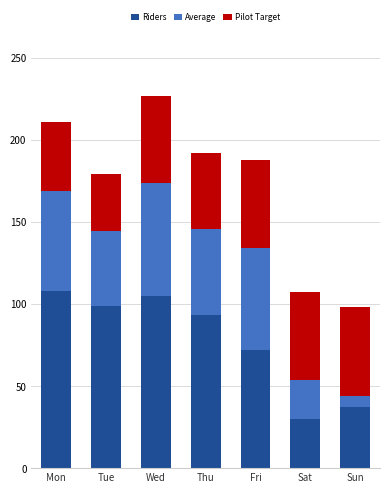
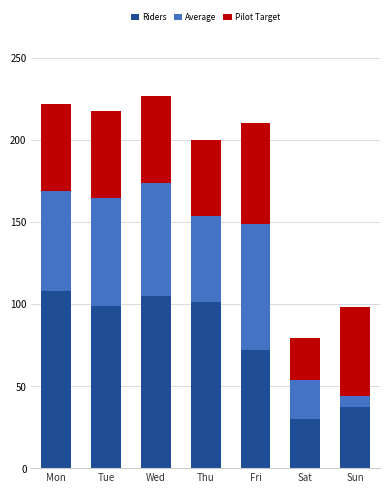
Pilot Target, Mon: 42 -> 53
Average, Tue: 45 -> 65
Pilot Target, Tue: 35 -> 53
Riders, Thu: 93 -> 101
Average, Fri: 62 -> 77
Pilot Target, Fri: 54 -> 62
Pilot Target, Sat: 54 -> 25
